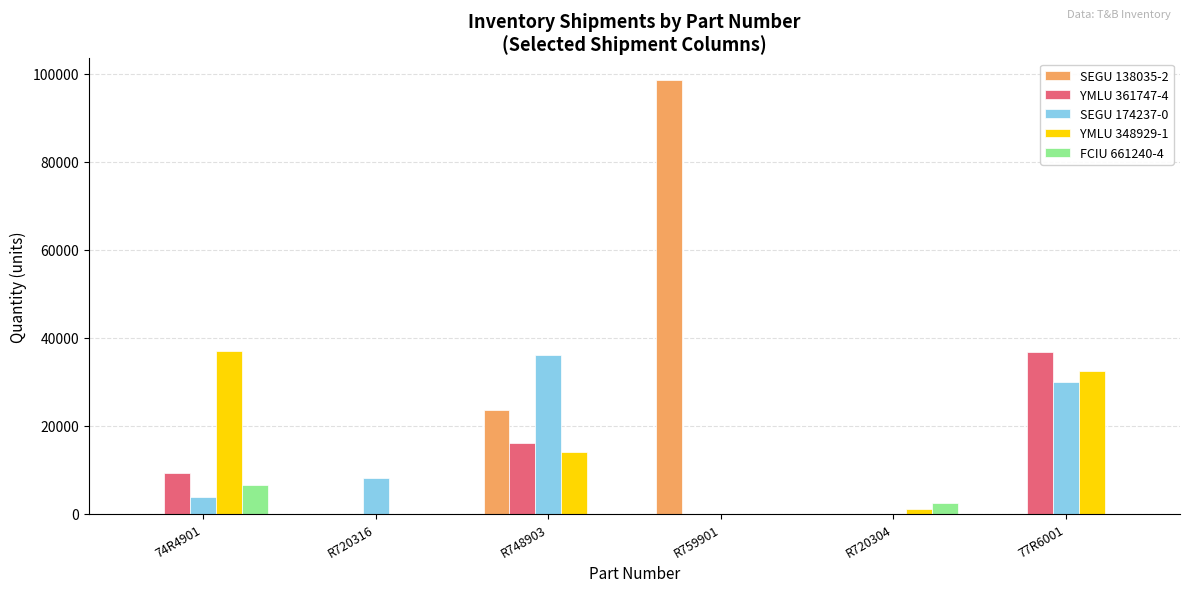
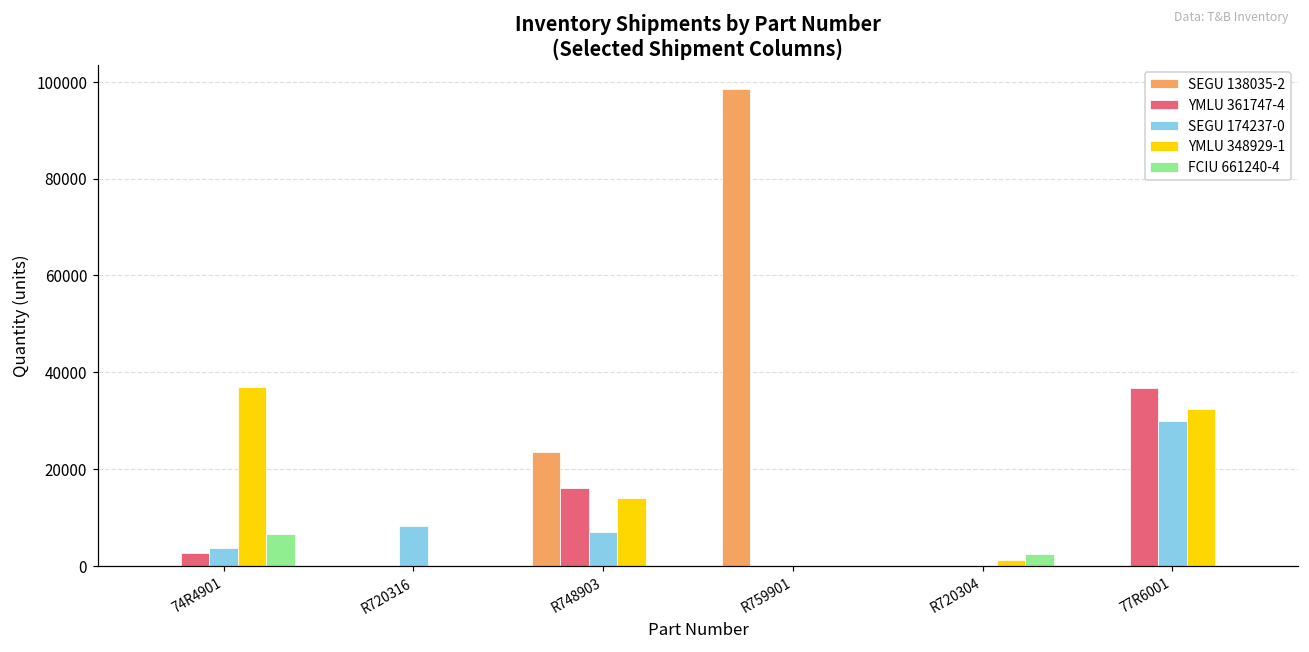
YMLU 361747-4, 74R4901: 9000 -> 3000
SEGU 174237-0, R748903: 36000 -> 7000
